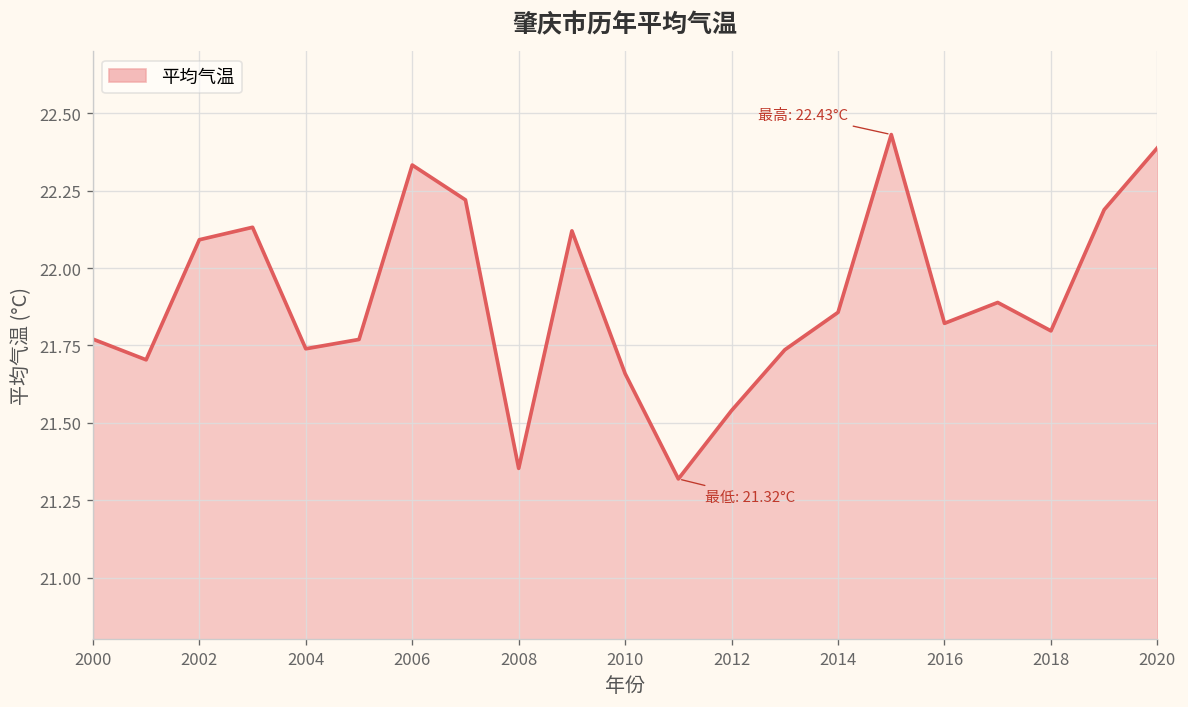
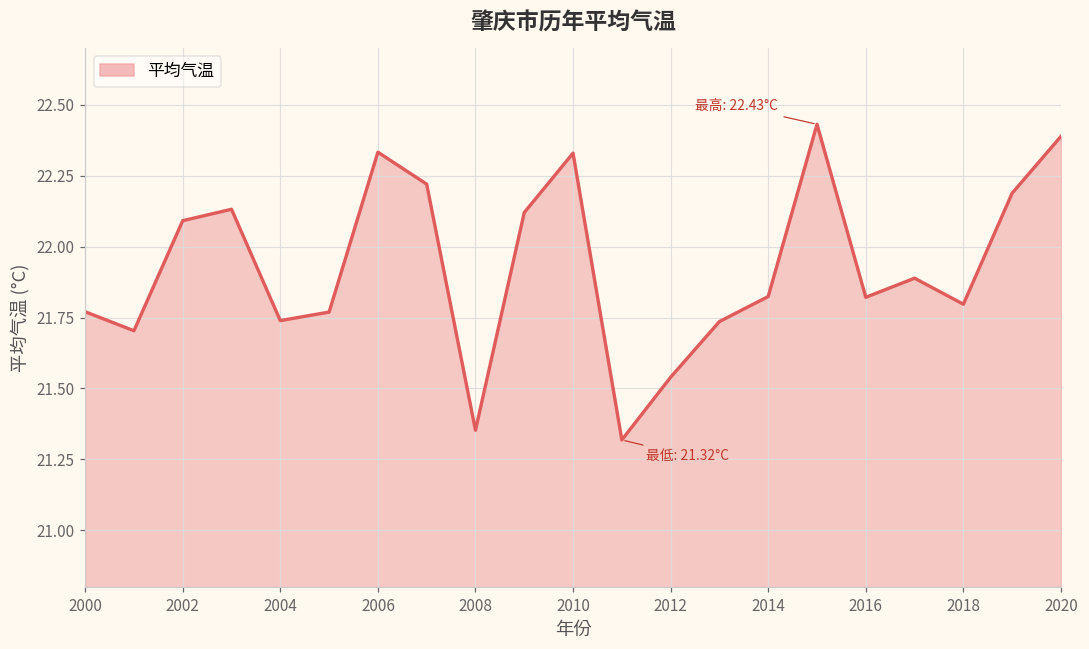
2010: 21.66 -> 22.33
2014: 21.86 -> 21.82
